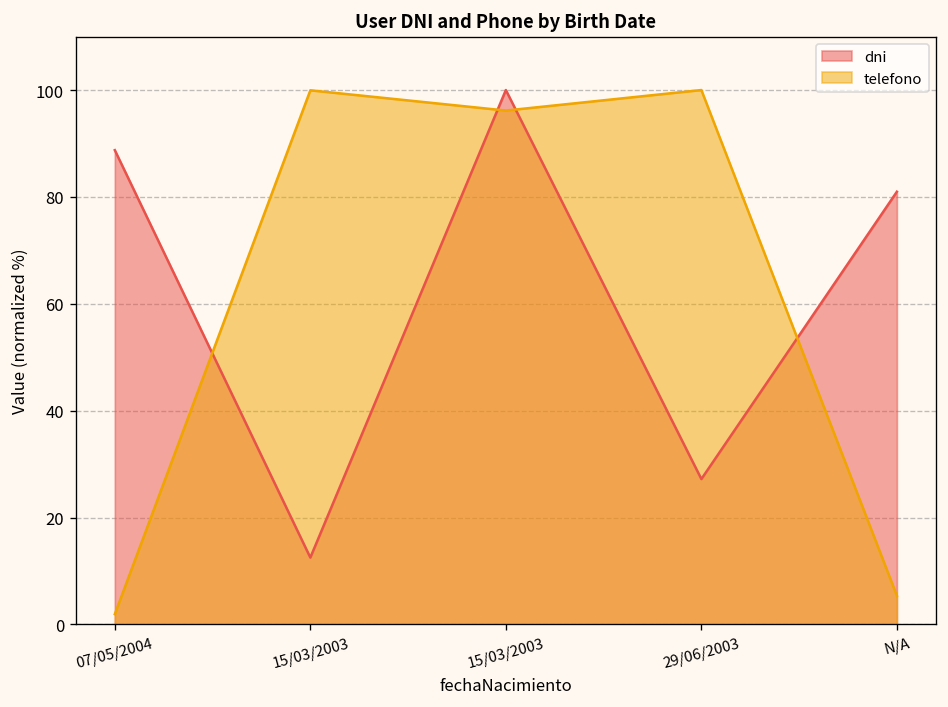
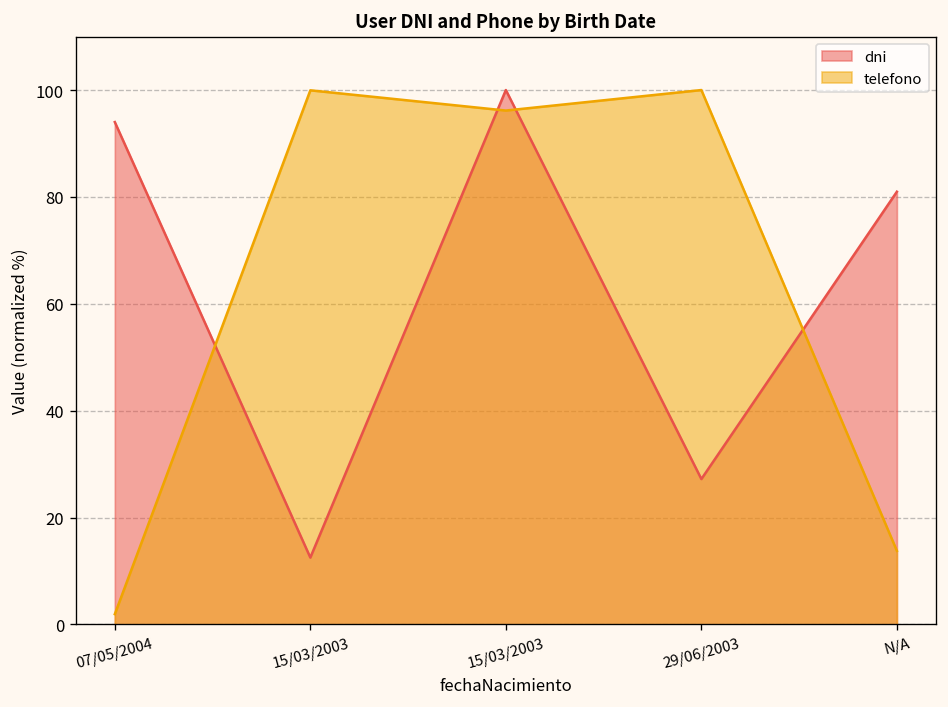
dni, 07/05/2004: 89 -> 94
telefono, N/A: 5 -> 14
